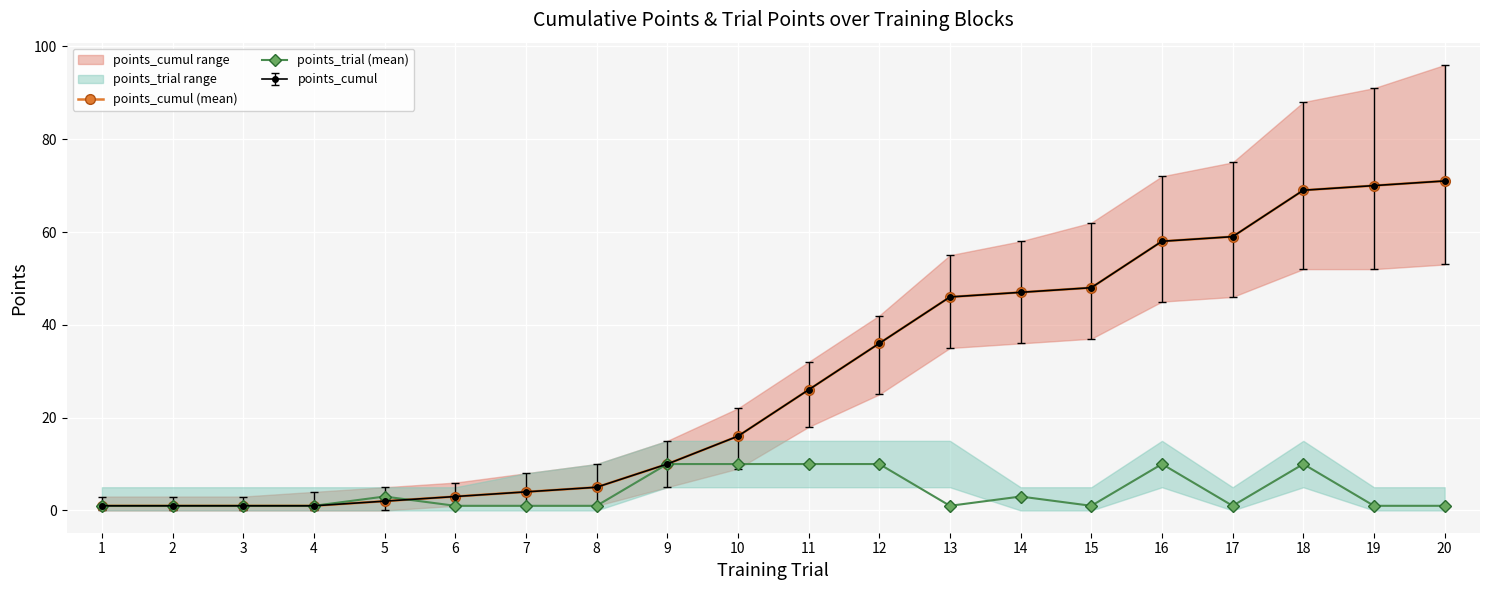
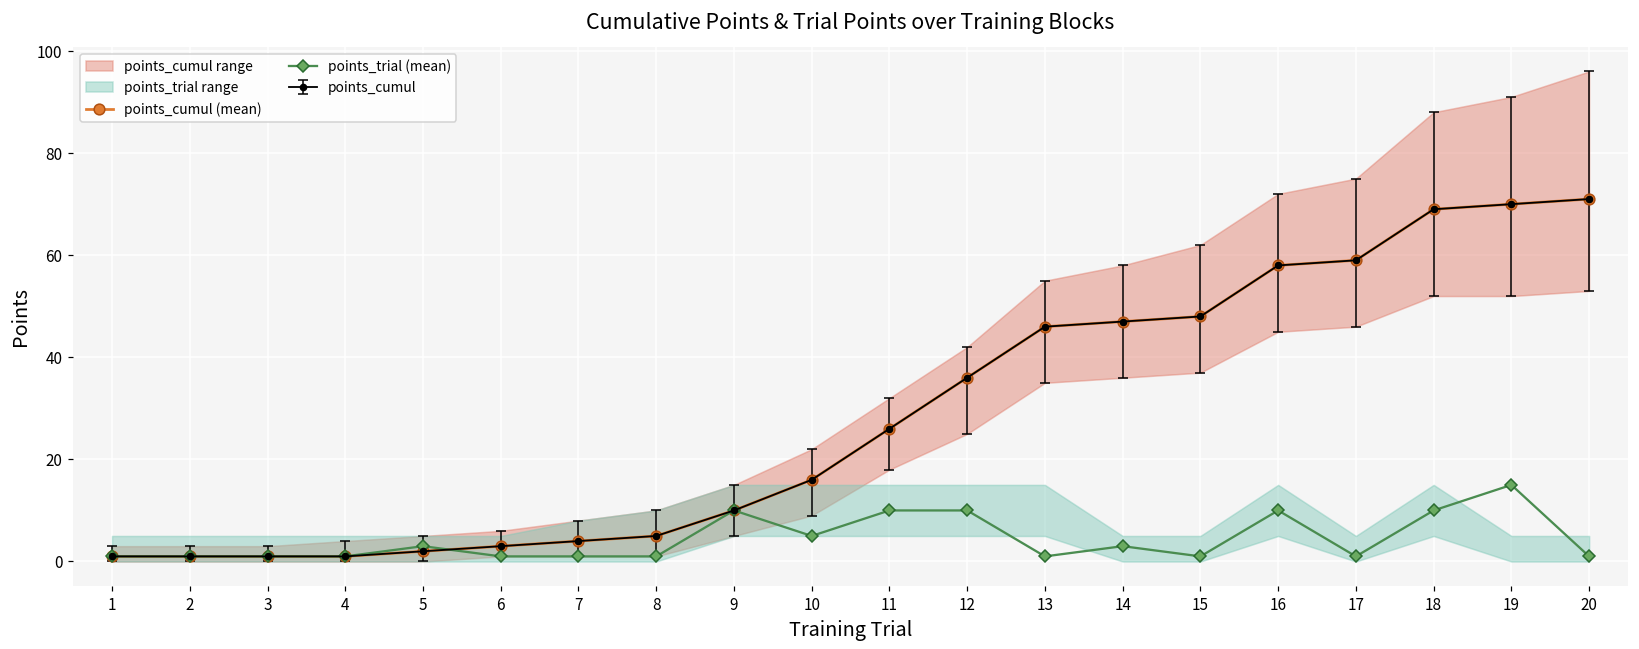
points_trial (mean), 10: 10 -> 5
points_trial (mean), 19: 1 -> 15
